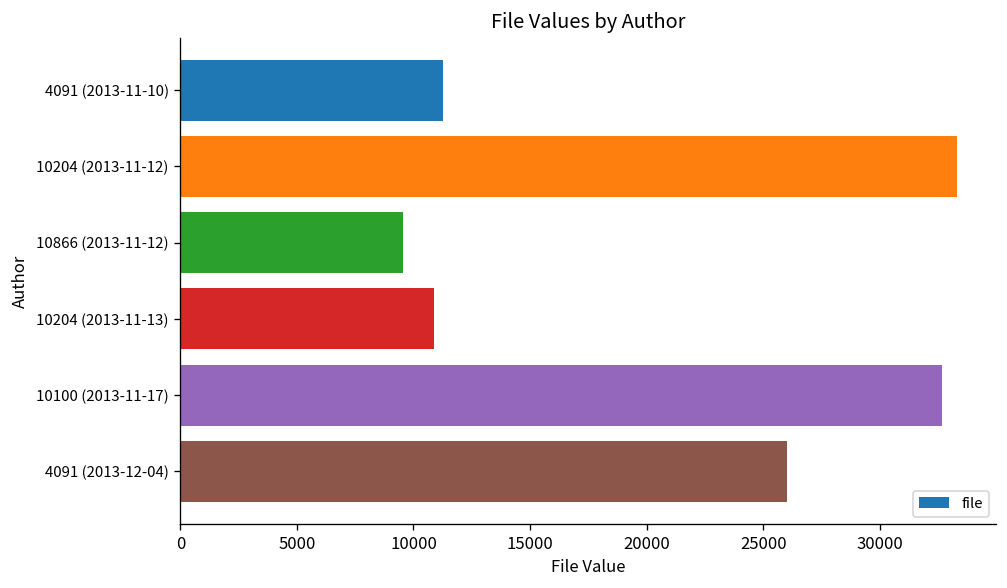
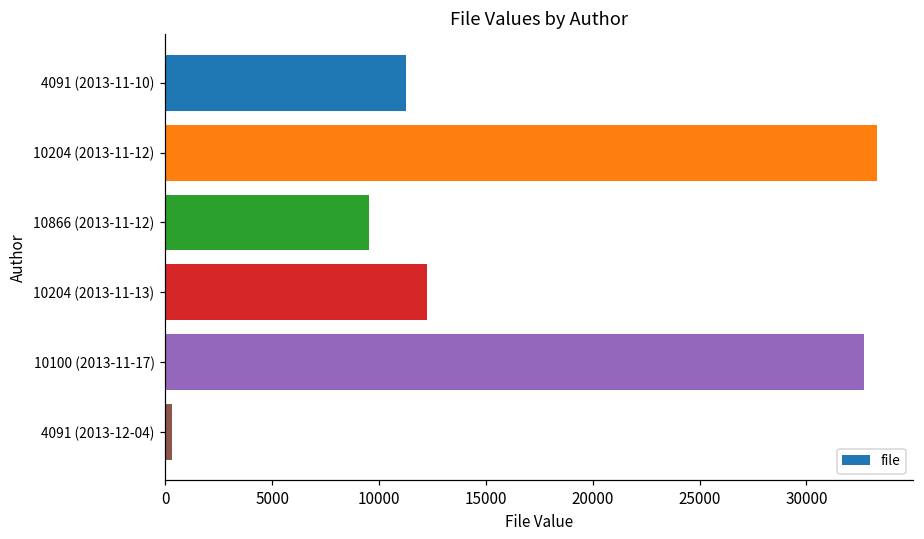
10204 (2013-11-13): 10900 -> 12200
4091 (2013-12-04): 26000 -> 300
